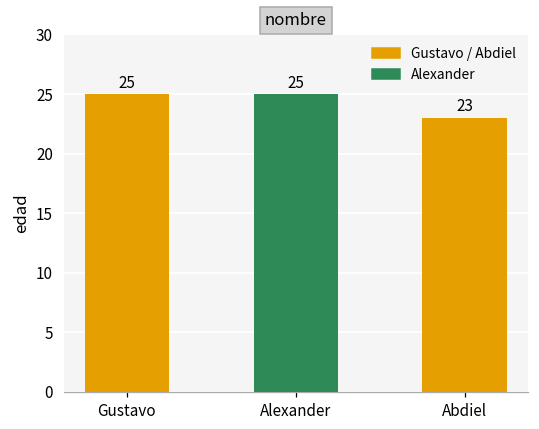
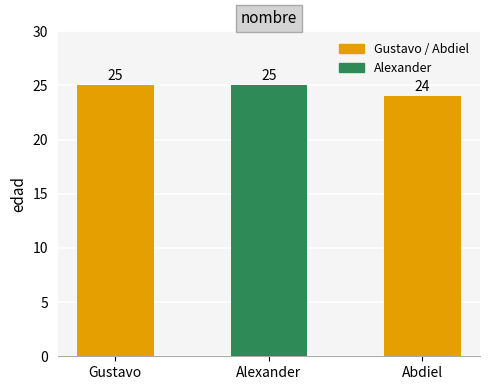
Abdiel: 23 -> 24
